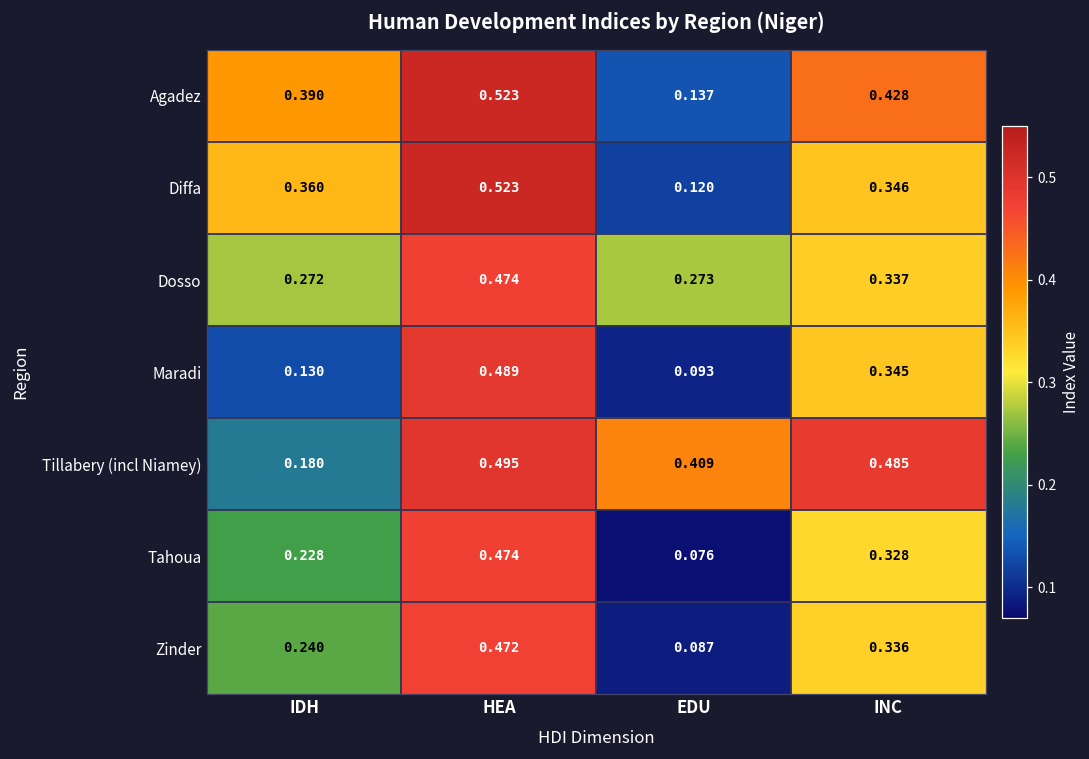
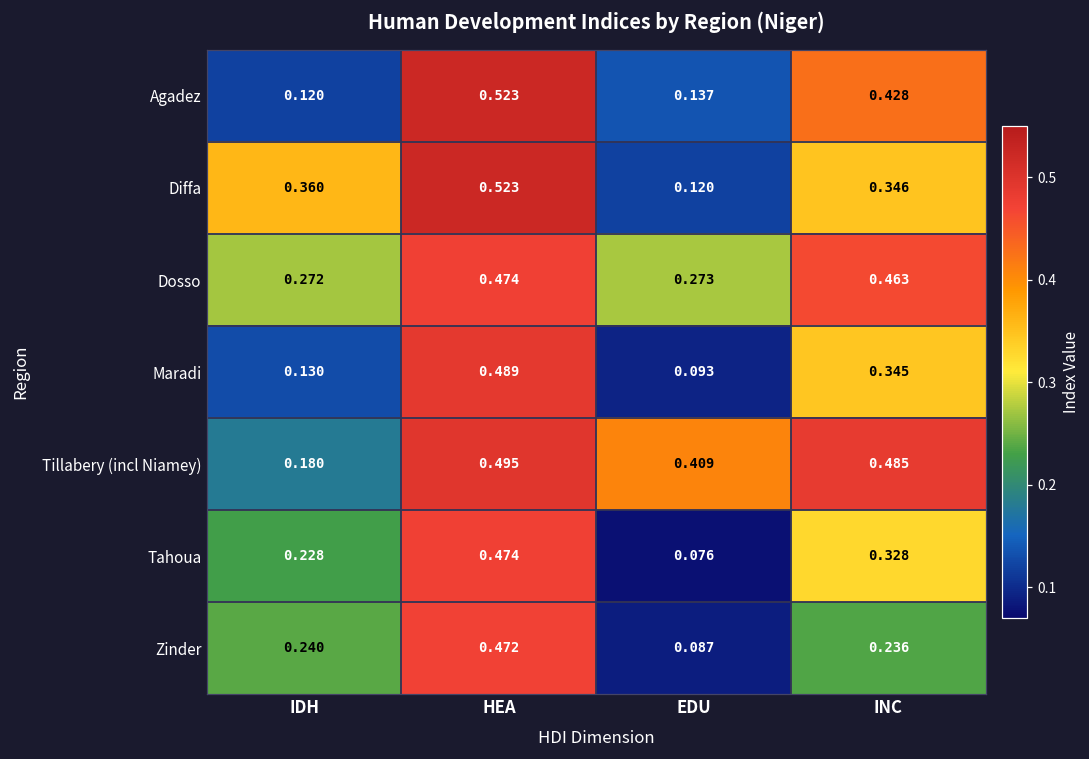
Agadez, IDH: 0.390 -> 0.120
Dosso, INC: 0.337 -> 0.463
Zinder, INC: 0.336 -> 0.236
